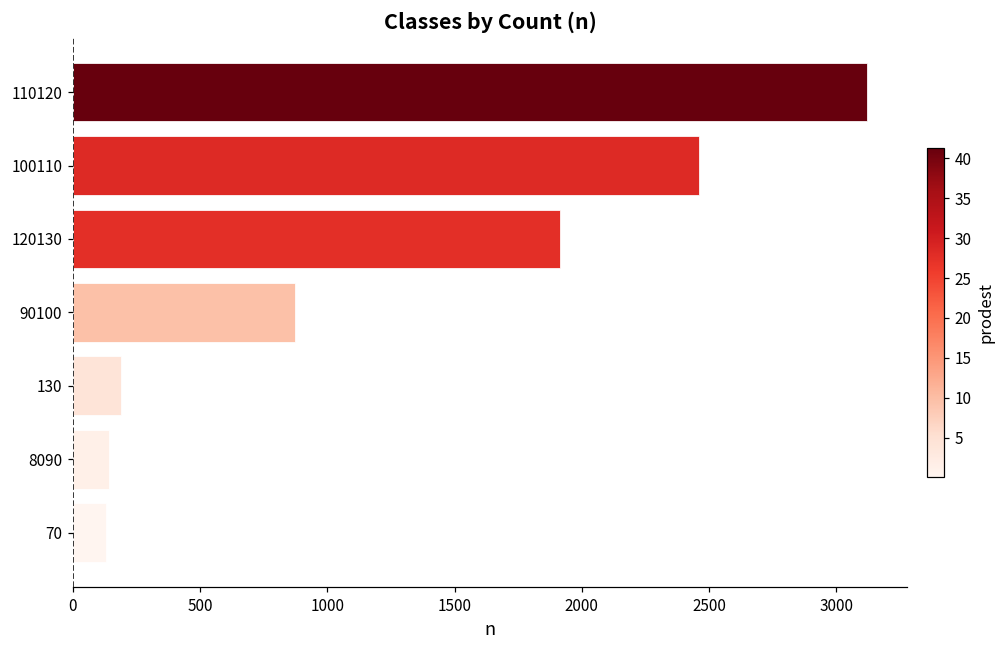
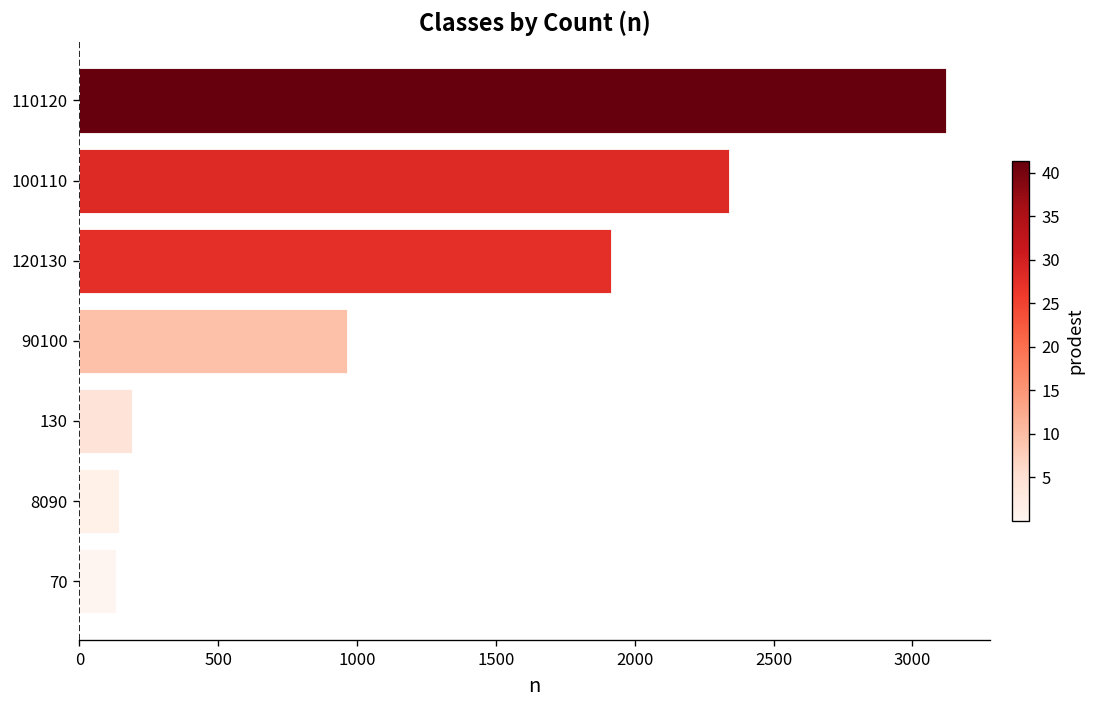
100110: 2460 -> 2340
90100: 870 -> 960
